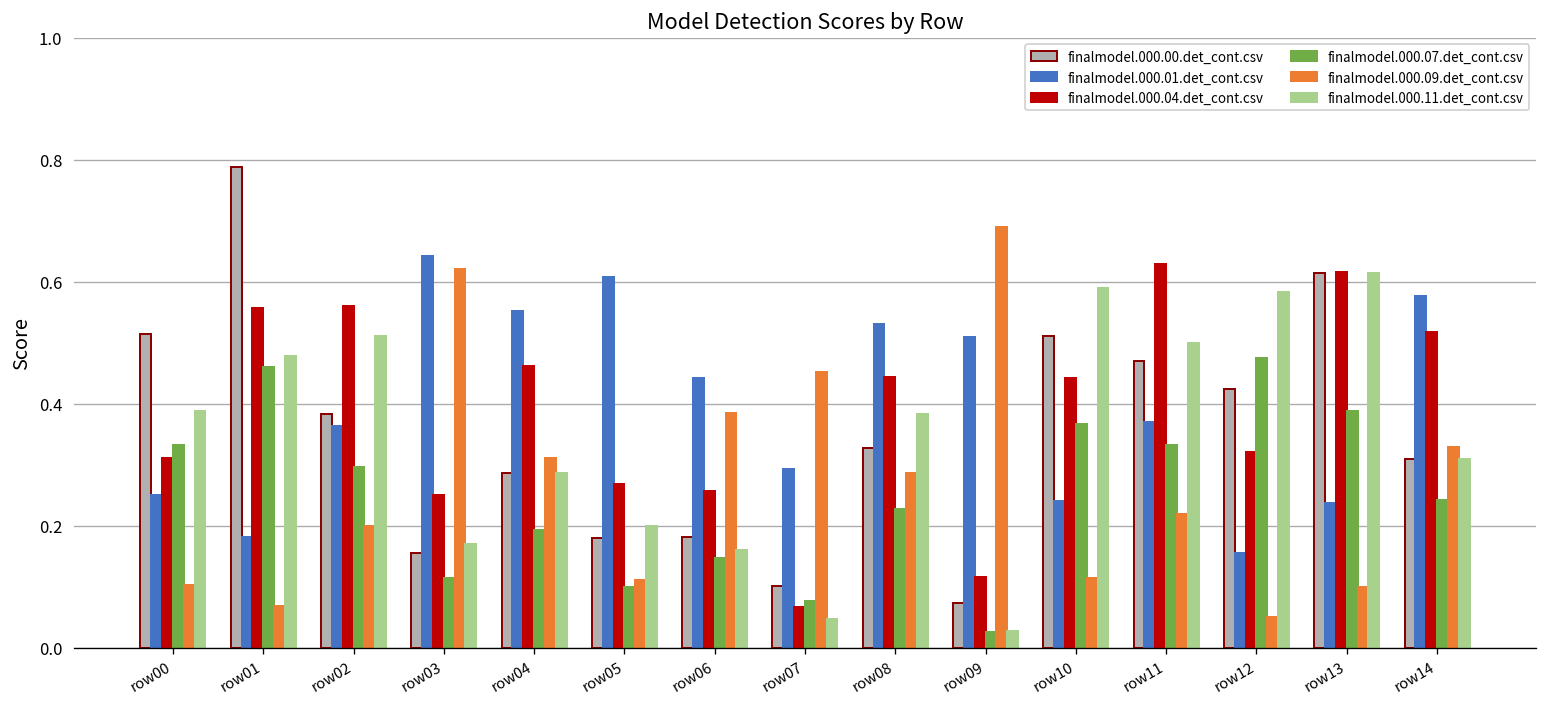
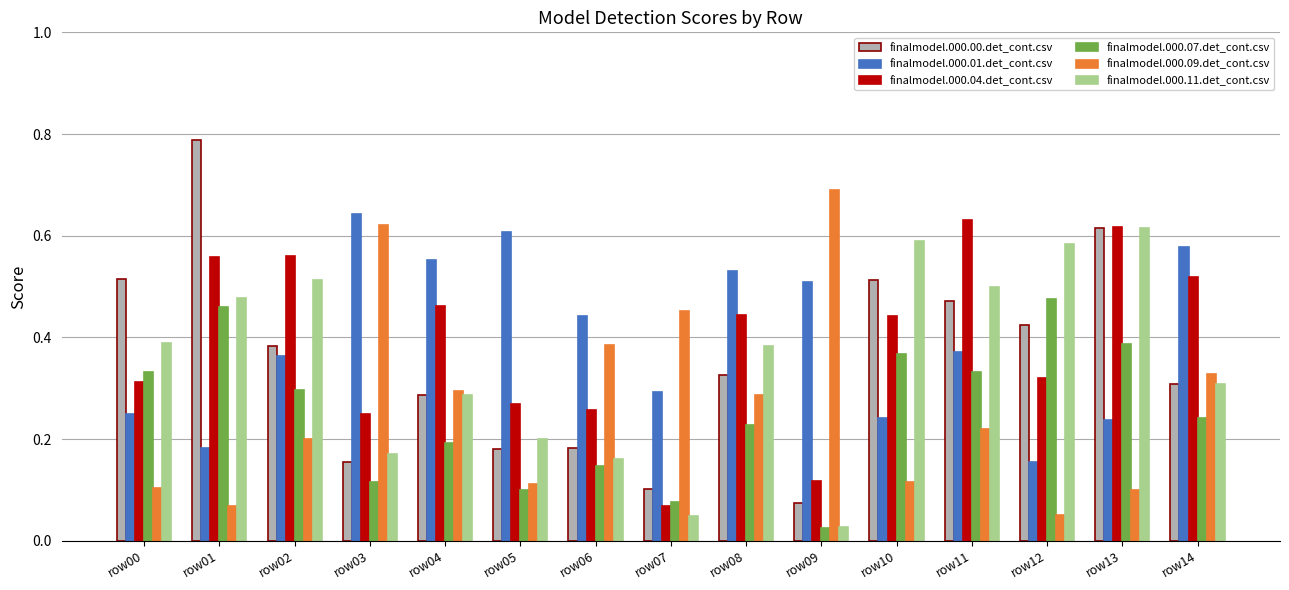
finalmodel.000.09.det_cont.csv, row04: 0.31 -> 0.29
